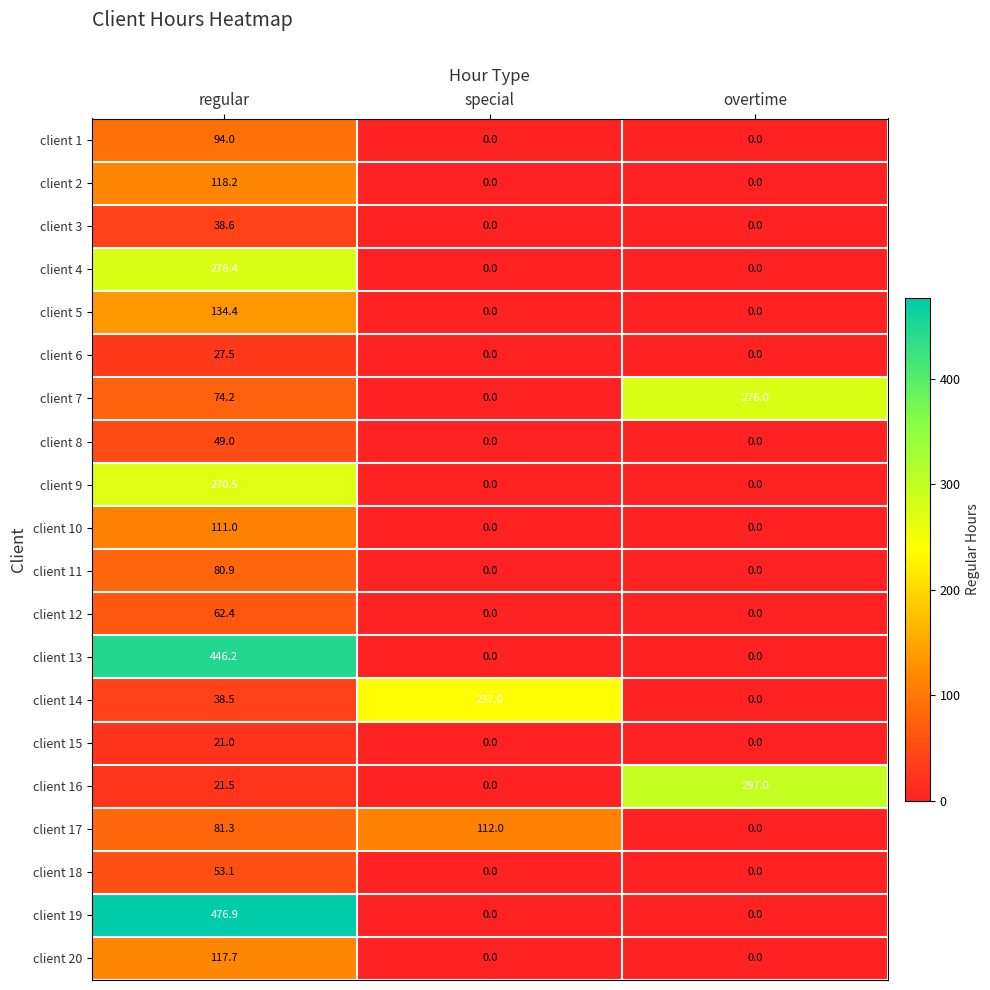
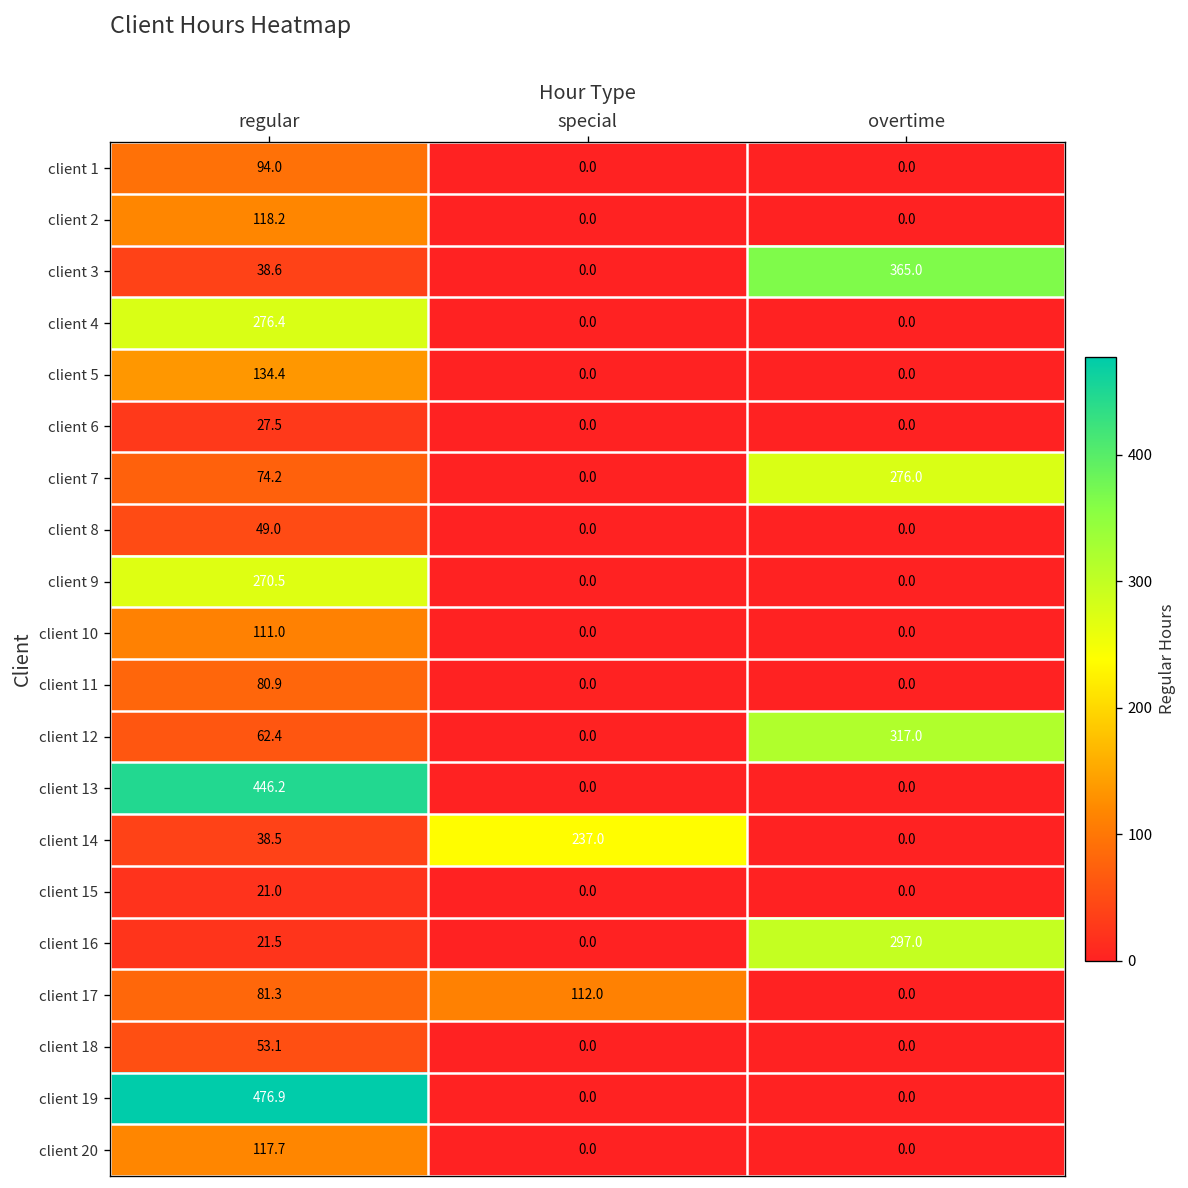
client 3, overtime: 0.0 -> 365.0
client 12, overtime: 0.0 -> 317.0
